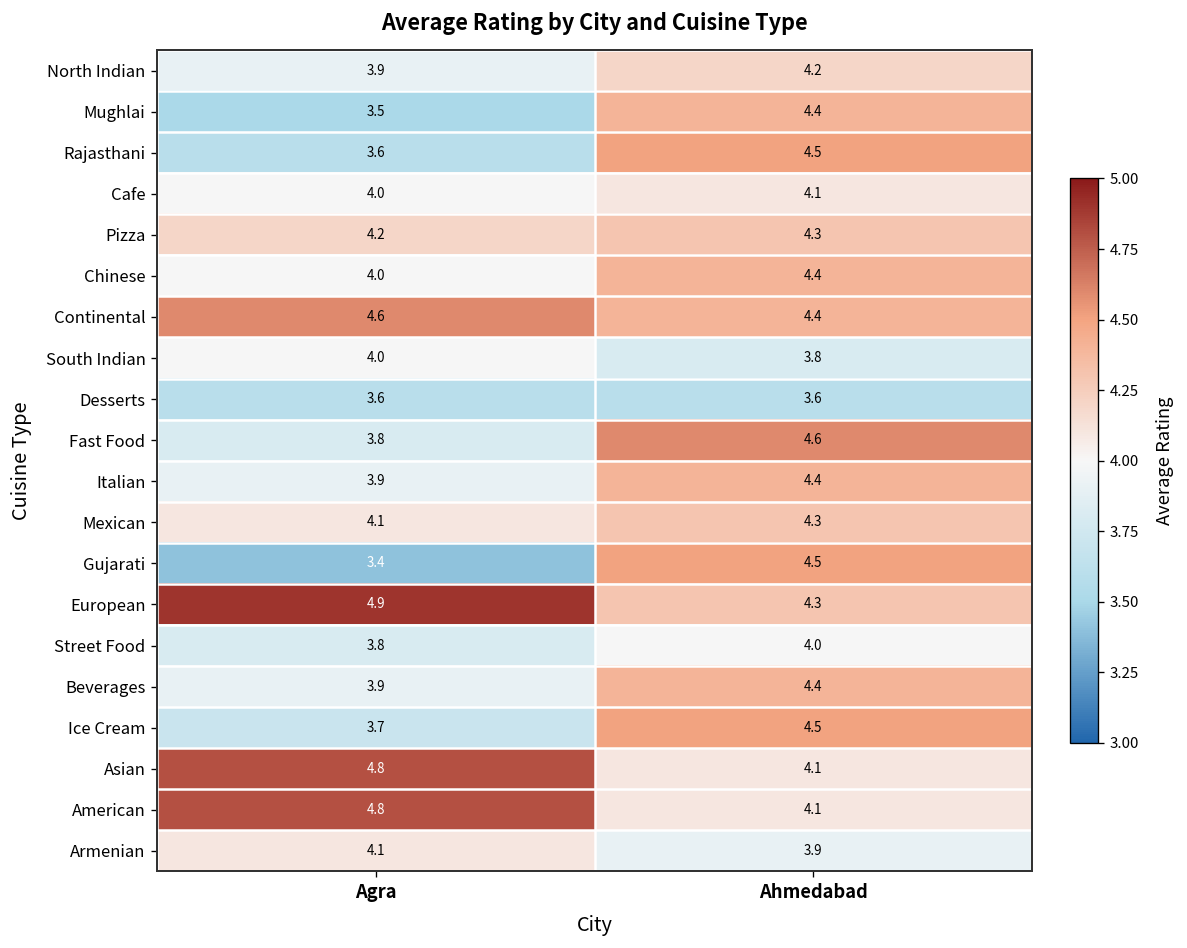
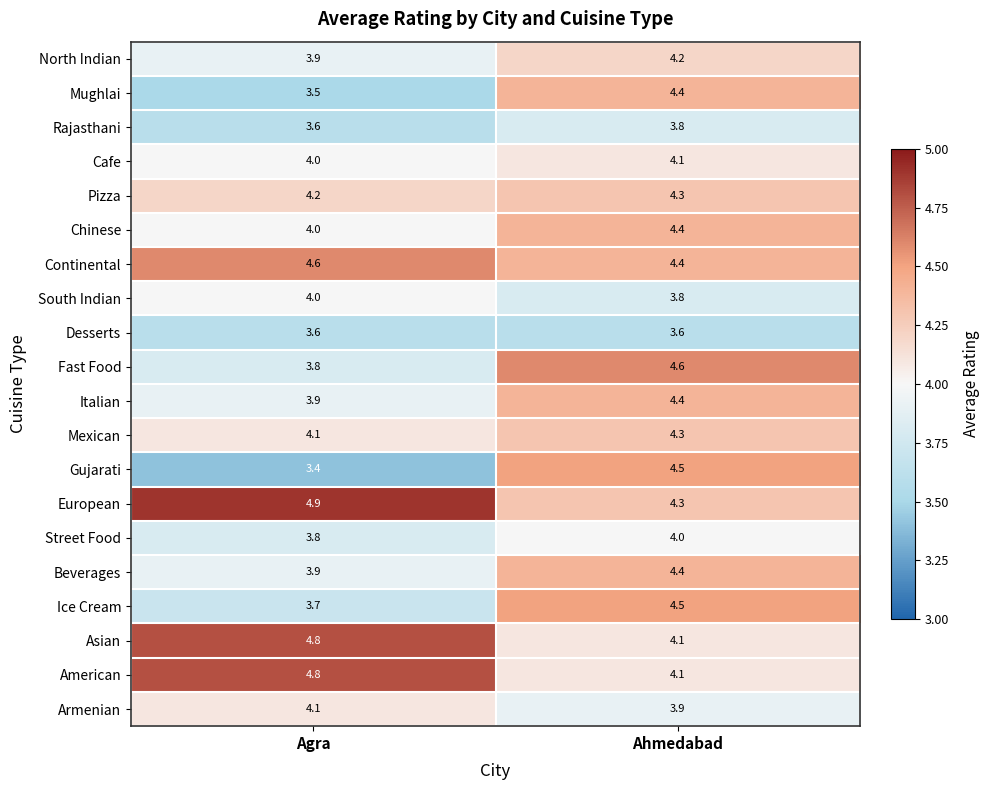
Rajasthani, Ahmedabad: 4.5 -> 3.8
